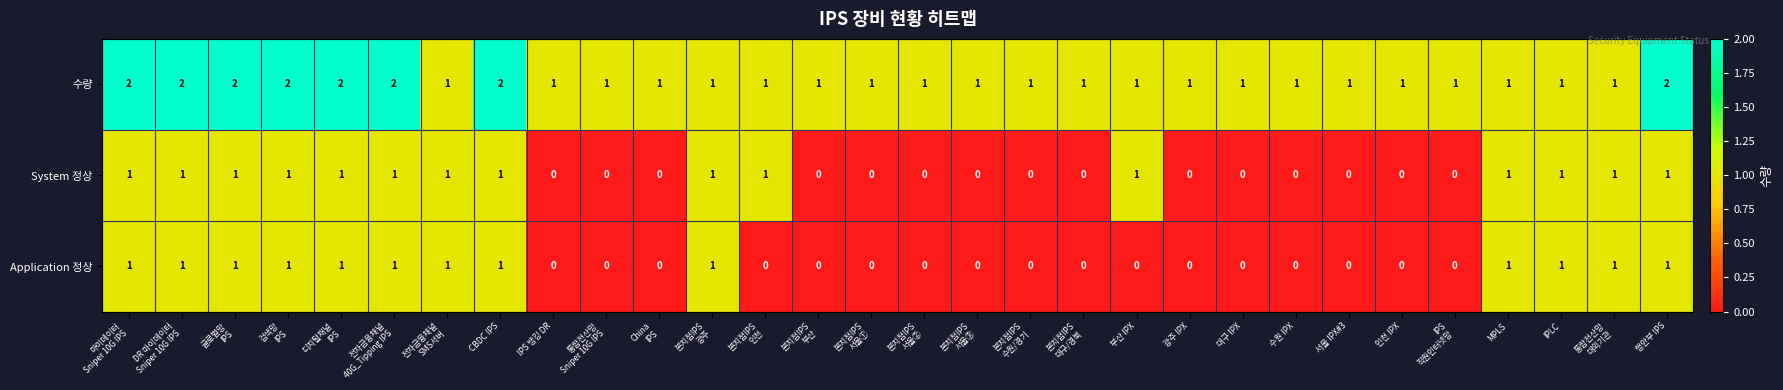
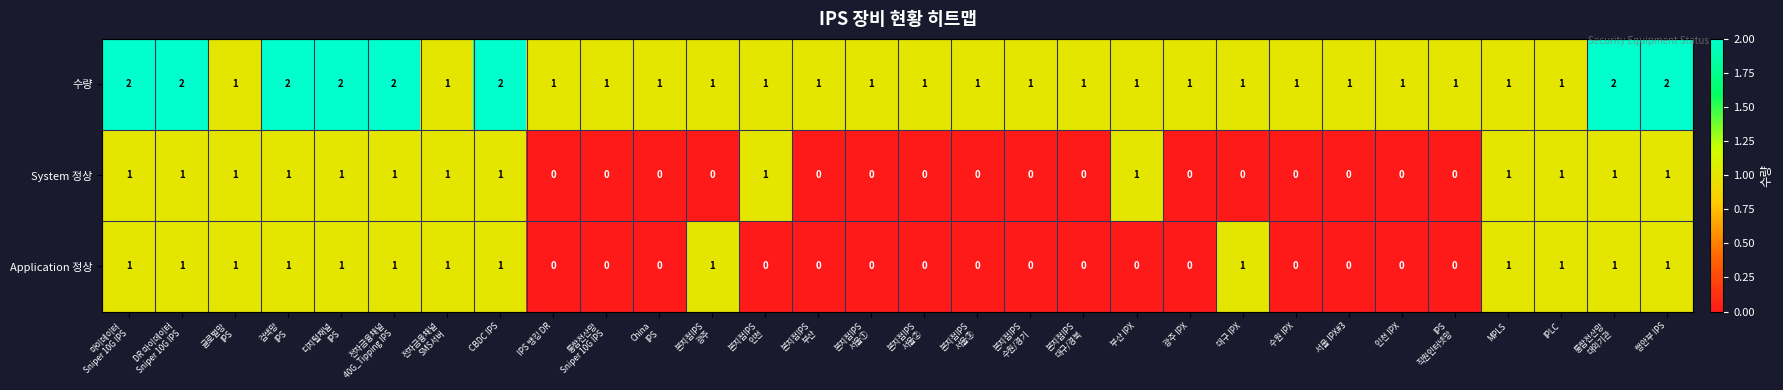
수량, 글로벌망 IPS: 2 -> 1
수량, 통합전산망 대외기관: 1 -> 2
System 정상, 본지점IPS 광주: 1 -> 0
Application 정상, 대구 IPX: 0 -> 1
